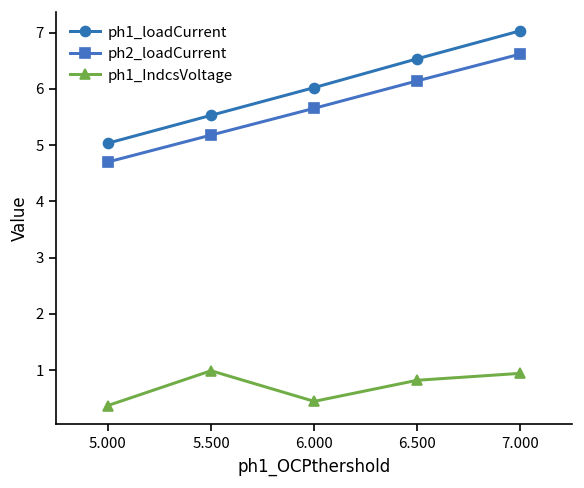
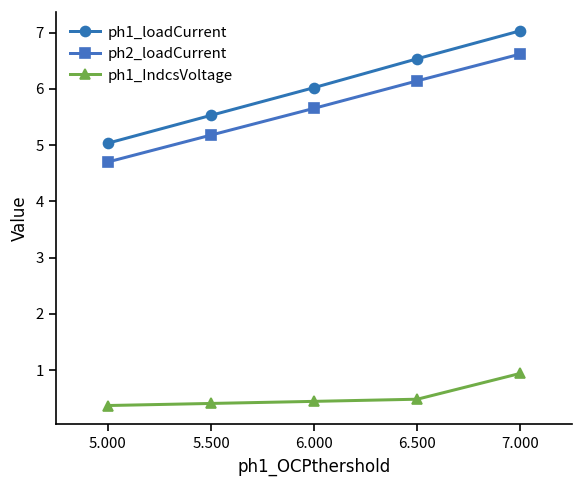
ph1_IndcsVoltage, 5.500: 1.0 -> 0.4
ph1_IndcsVoltage, 6.500: 0.8 -> 0.5
